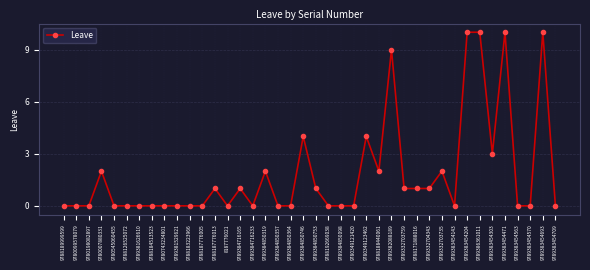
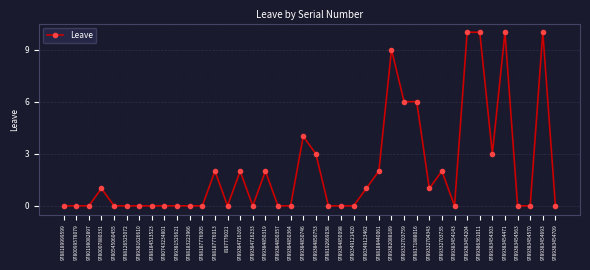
9780007880331: 2 -> 1
9788187776013: 1 -> 2
9789384716165: 1 -> 2
9789384850753: 1 -> 3
9780349123462: 4 -> 1
9789332703759: 1 -> 6
9788171888016: 1 -> 6
